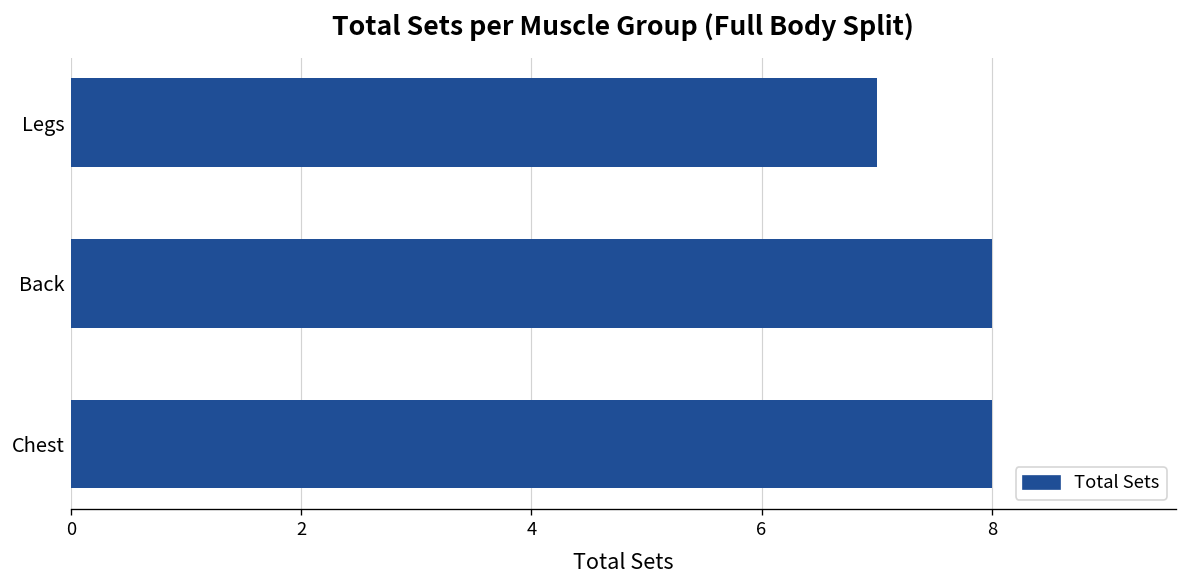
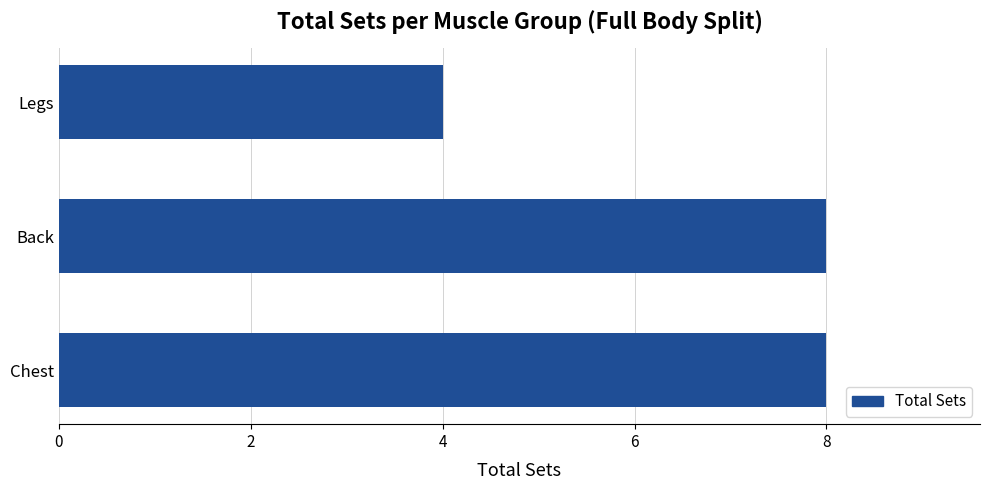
Legs: 7 -> 4
